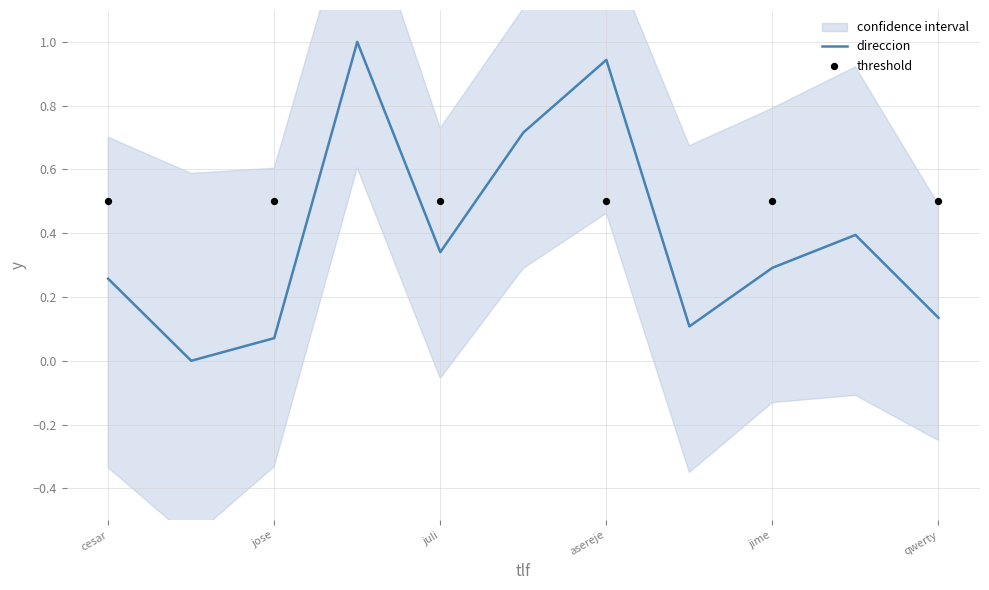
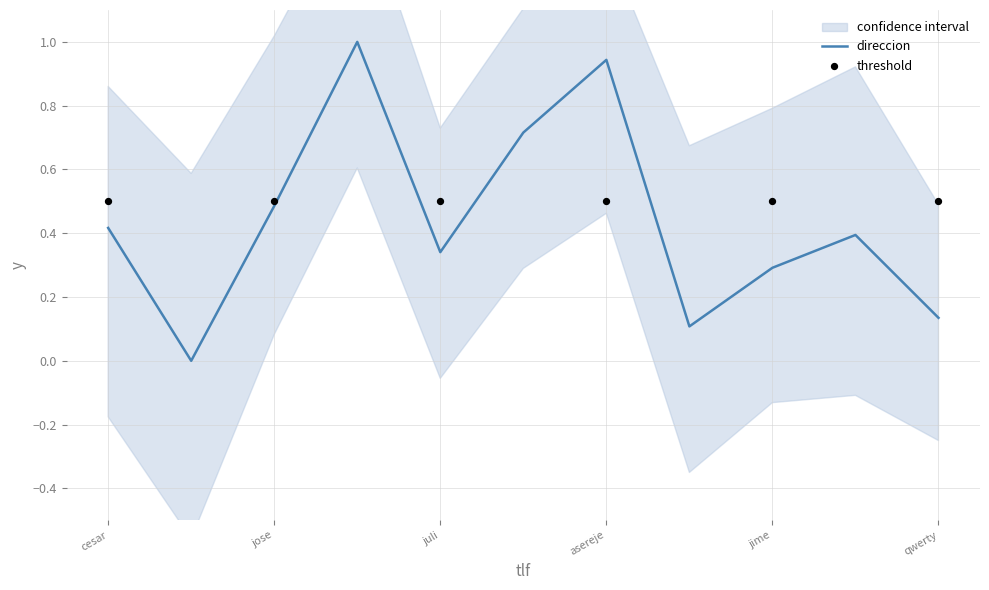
direccion, cesar: 0.26 -> 0.42
direccion, jose: 0.07 -> 0.49
